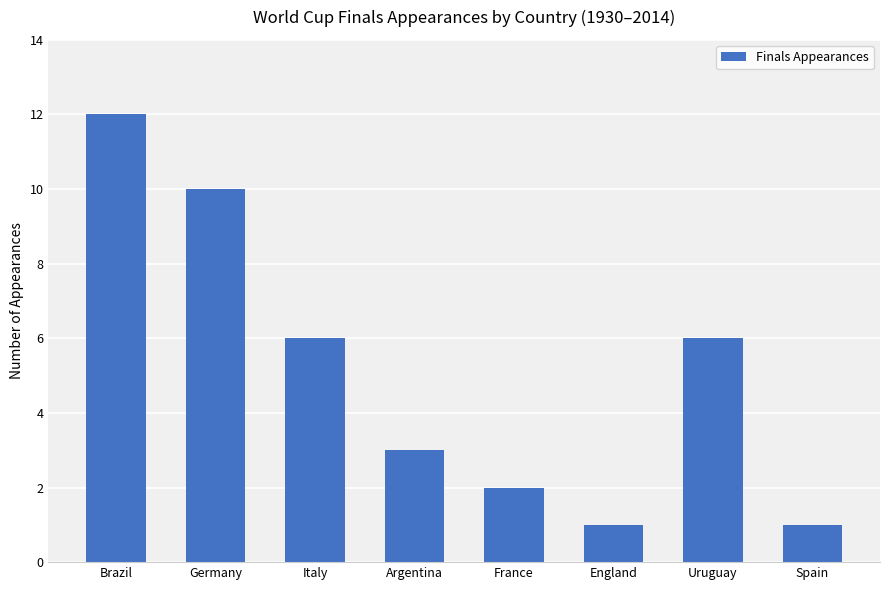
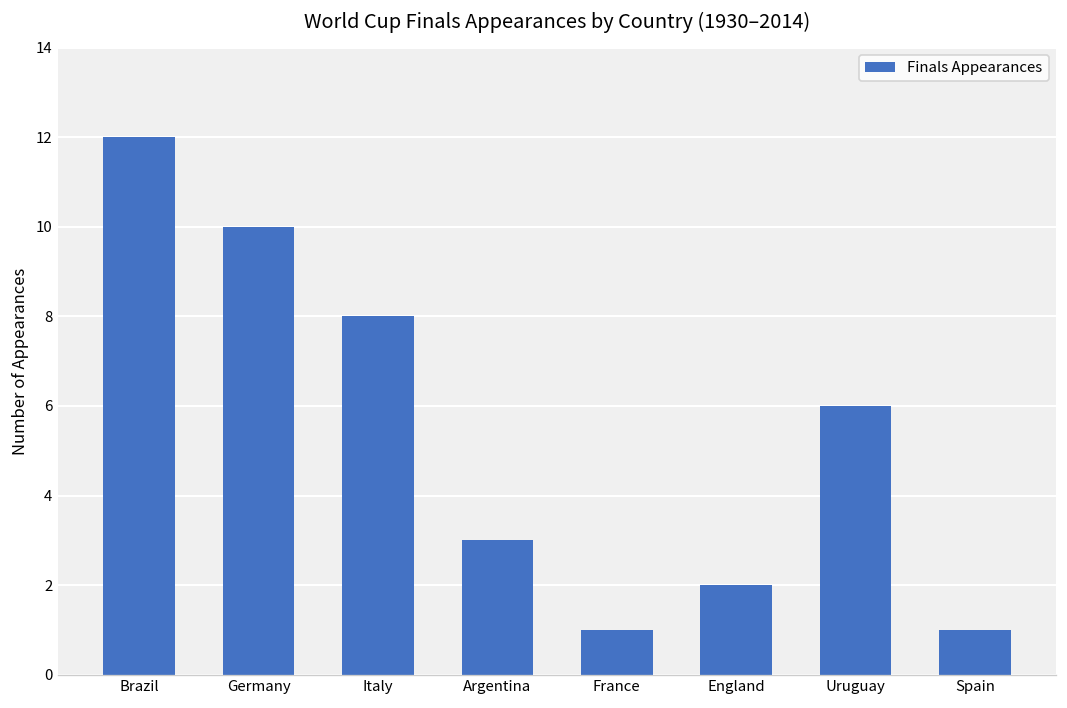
Italy: 6 -> 8
France: 2 -> 1
England: 1 -> 2
